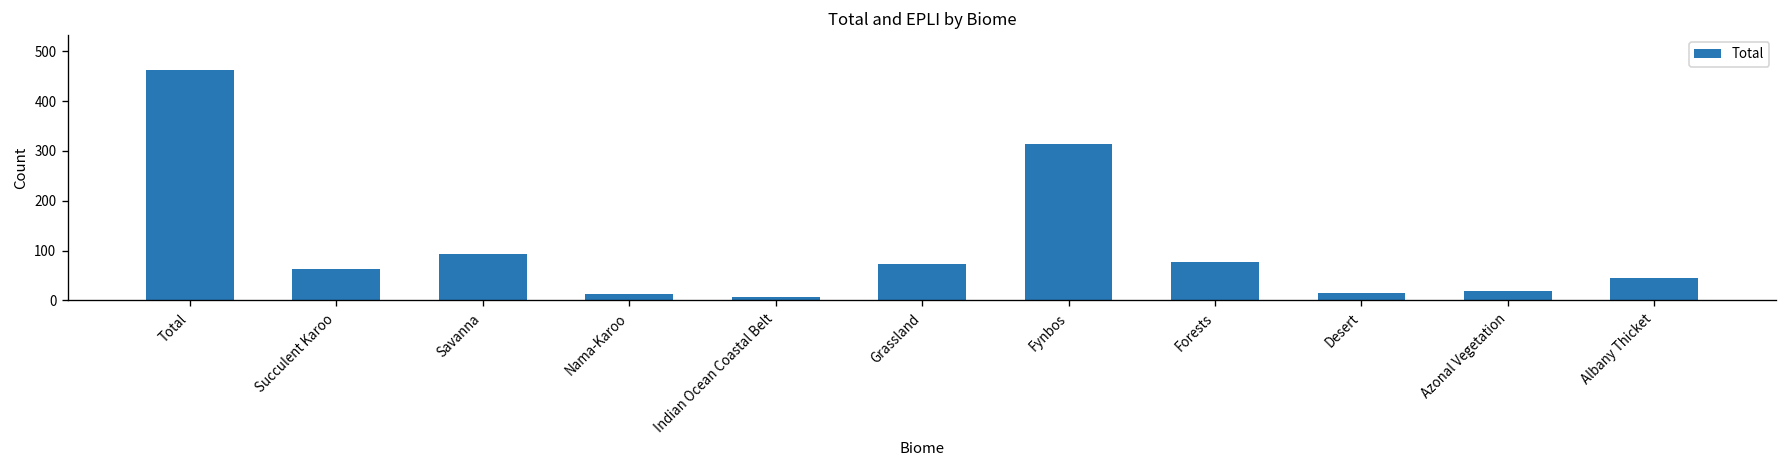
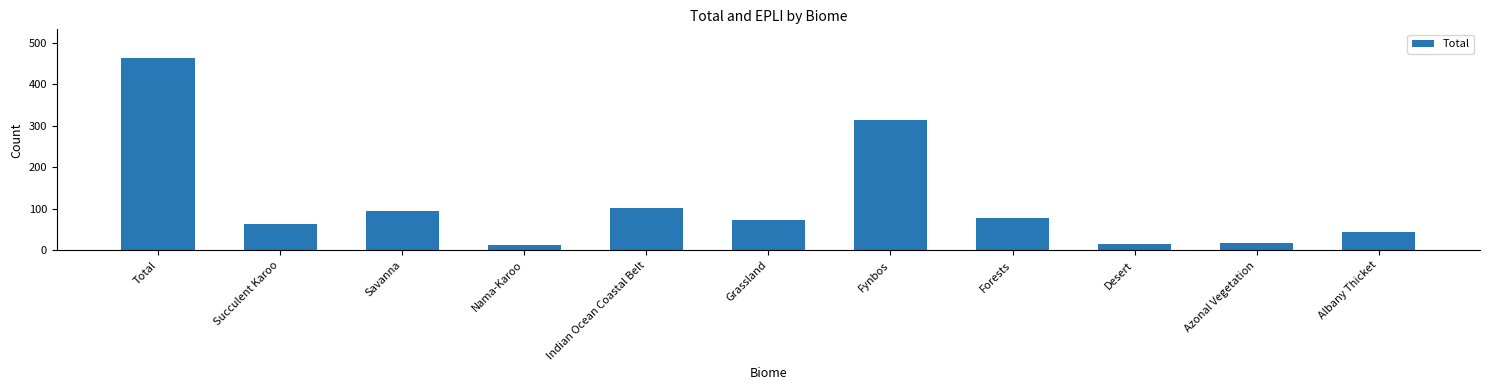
Indian Ocean Coastal Belt: 10 -> 100
